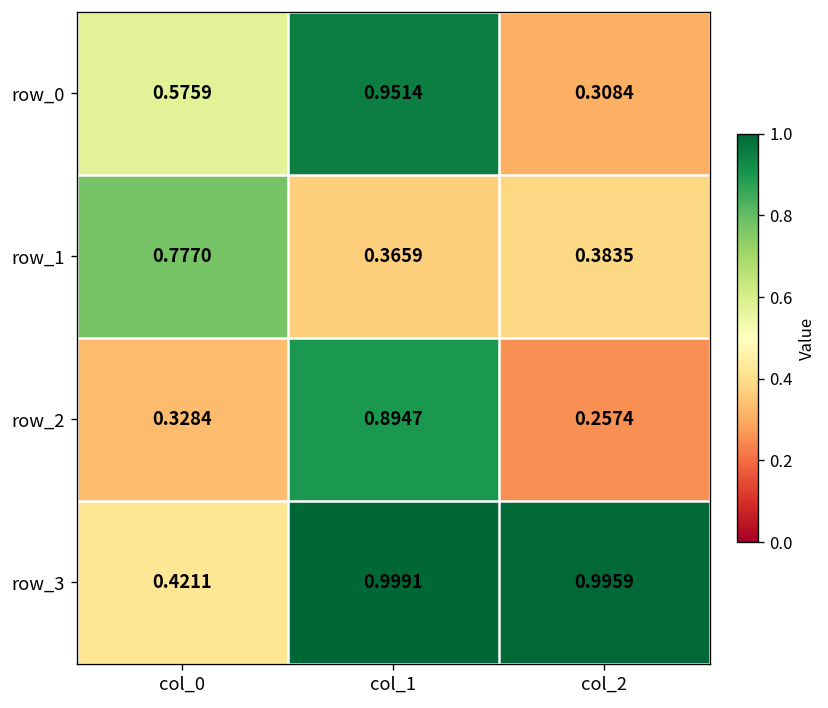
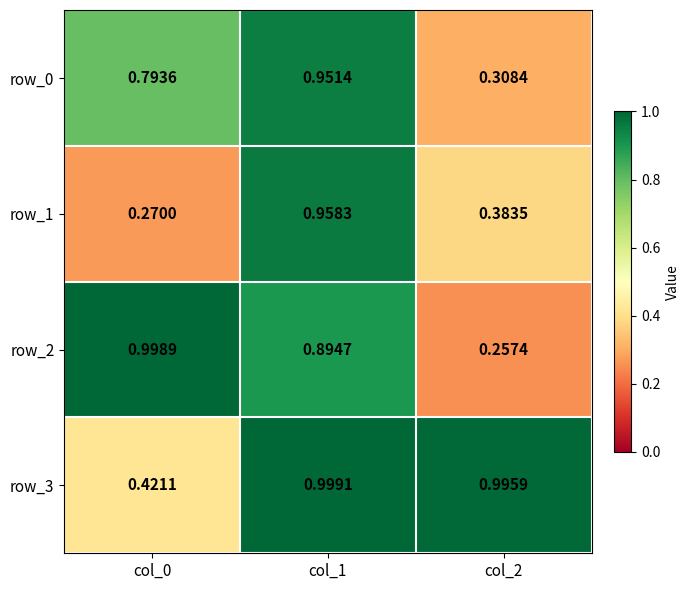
row_0, col_0: 0.5759 -> 0.7936
row_1, col_0: 0.7770 -> 0.2700
row_1, col_1: 0.3659 -> 0.9583
row_2, col_0: 0.3284 -> 0.9989
